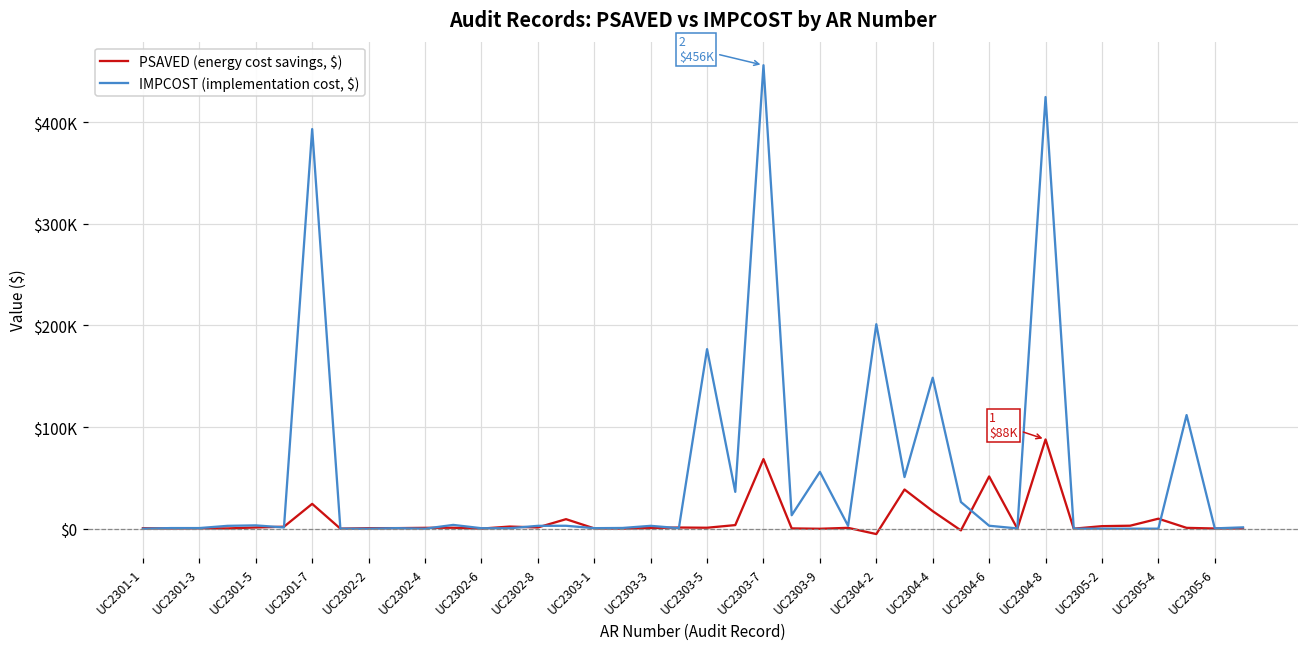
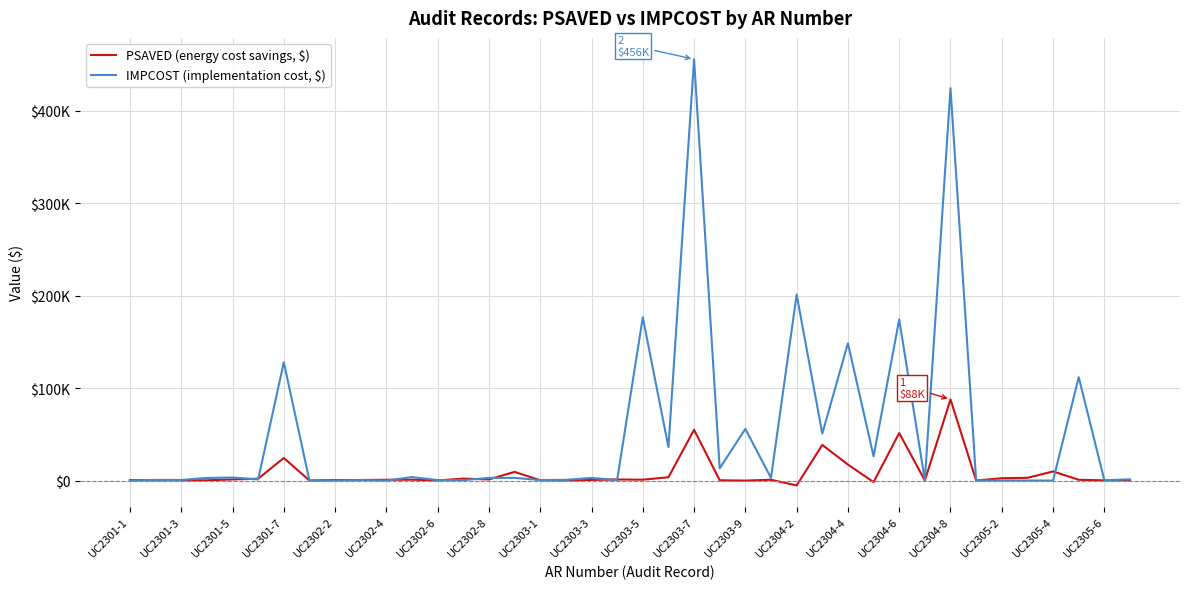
IMPCOST (implementation cost, $), UC2301-7: $390000 -> $130000
PSAVED (energy cost savings, $), UC2303-7: $70000 -> $50000
IMPCOST (implementation cost, $), UC2304-6: $0 -> $170000
